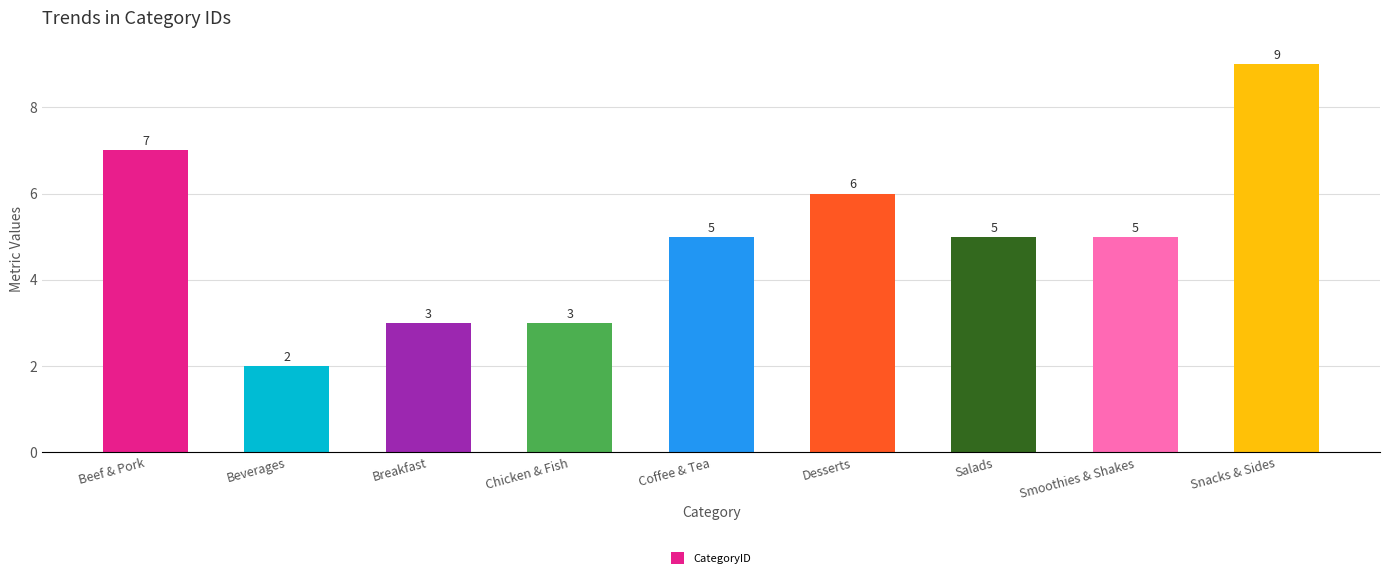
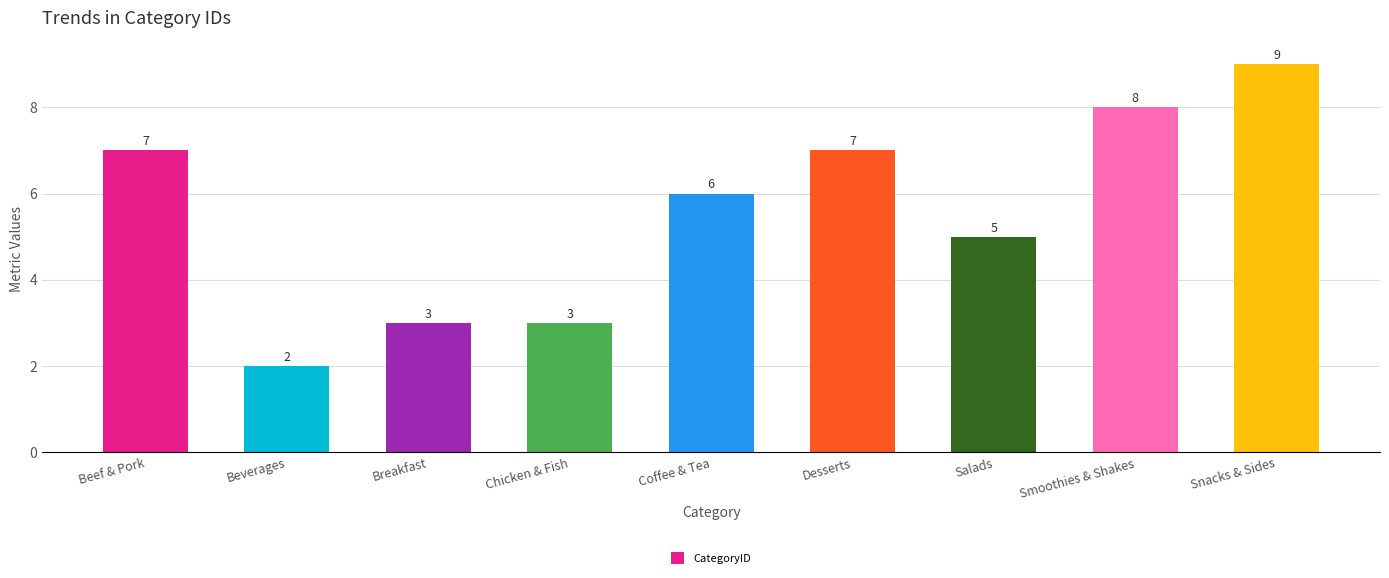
Coffee & Tea: 5 -> 6
Desserts: 6 -> 7
Smoothies & Shakes: 5 -> 8
